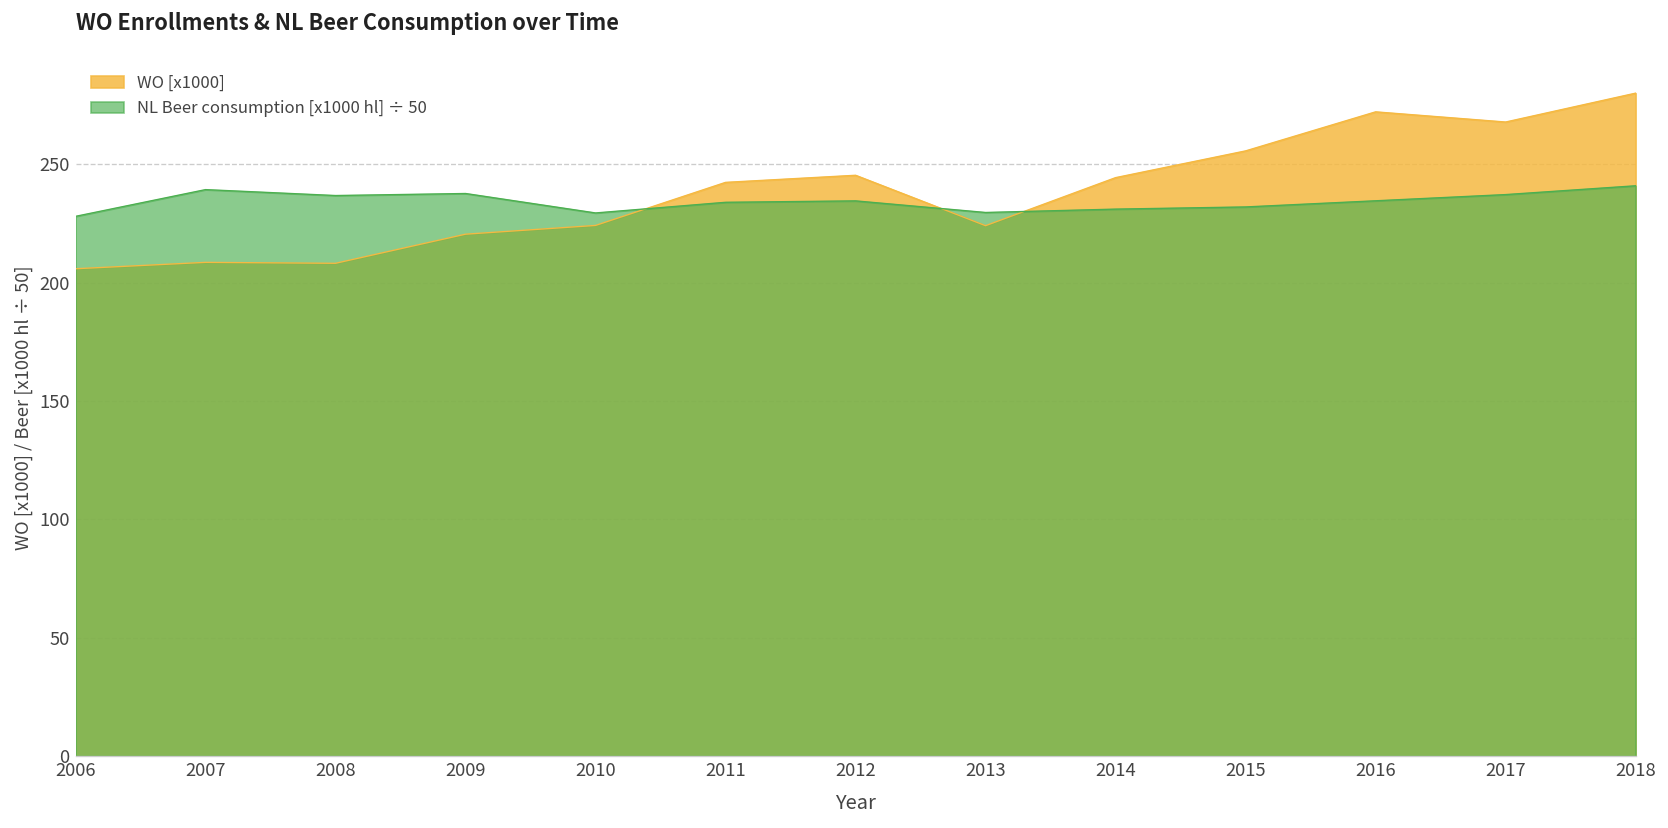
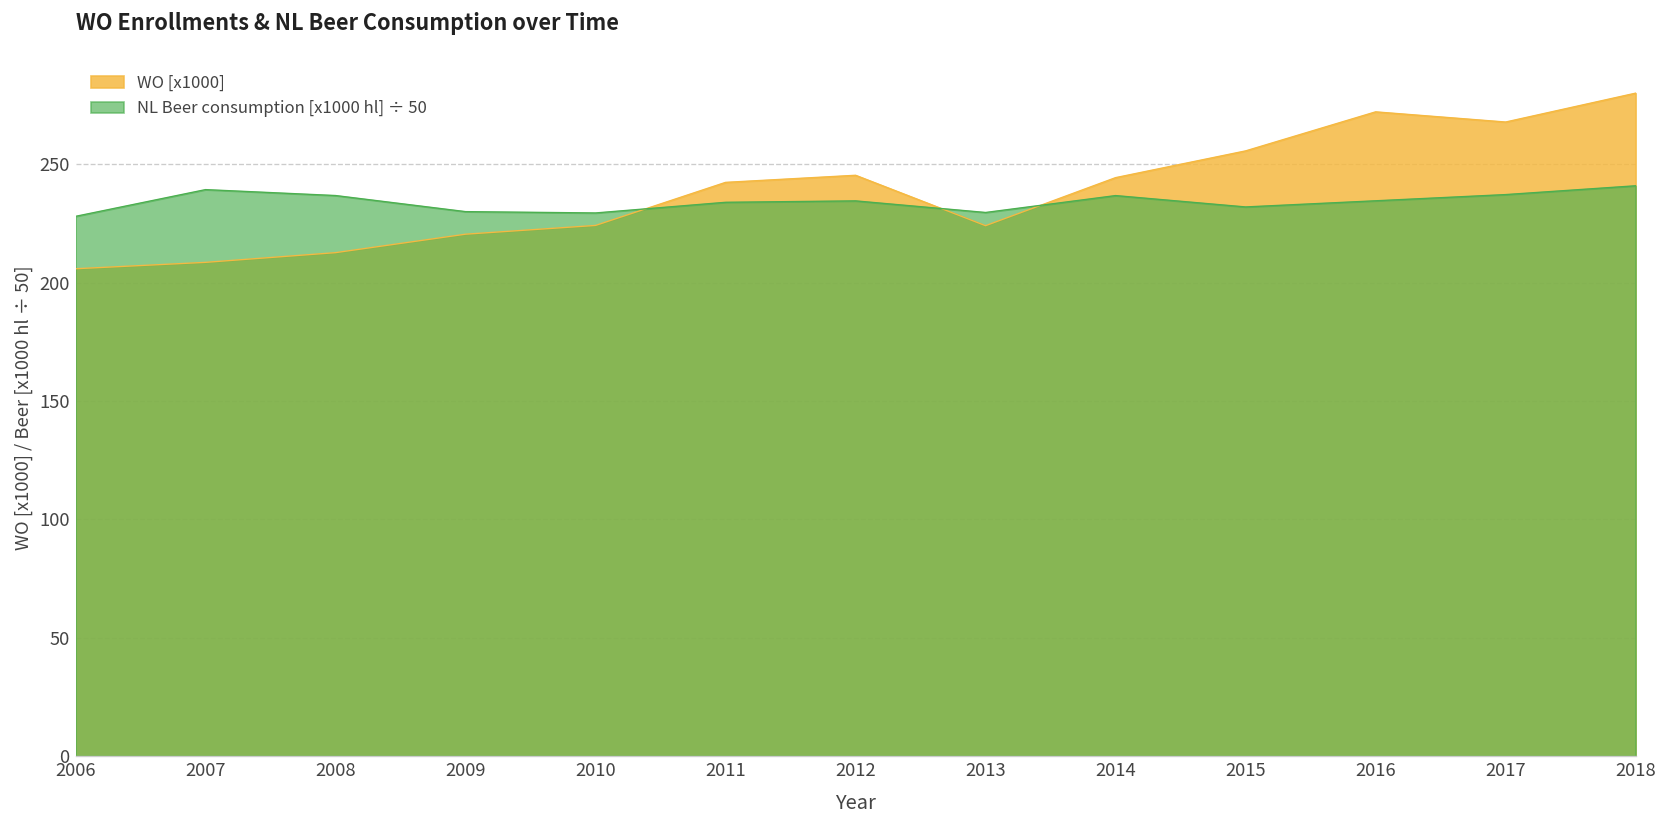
WO [x1000], 2008: 208 -> 213
NL Beer consumption [x1000 hl] ÷ 50, 2009: 238 -> 230
NL Beer consumption [x1000 hl] ÷ 50, 2014: 231 -> 237
